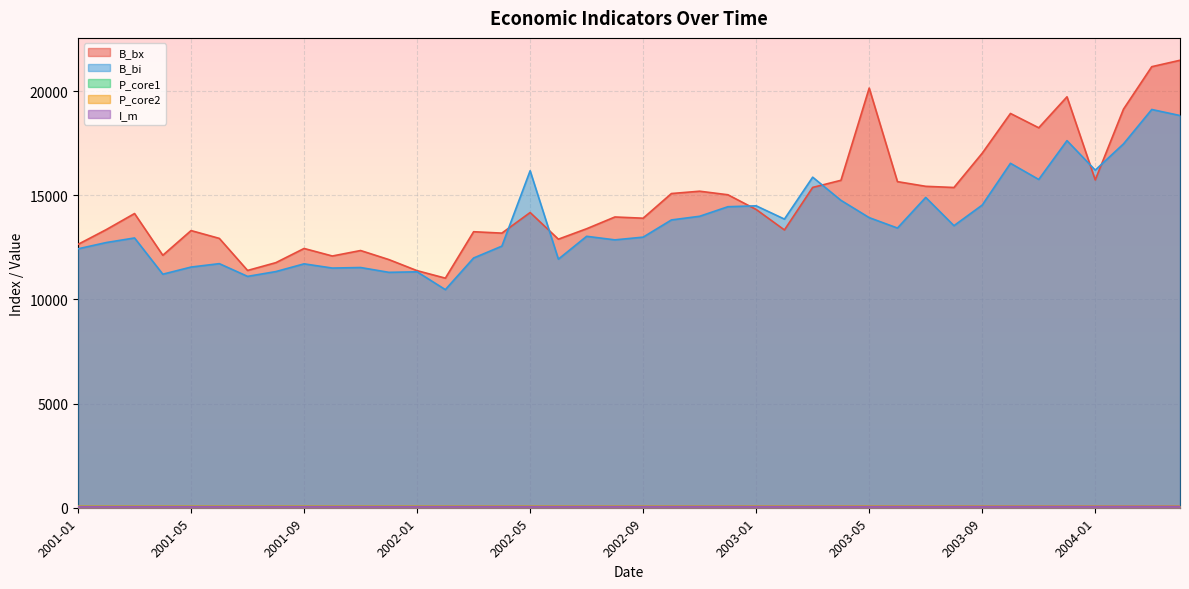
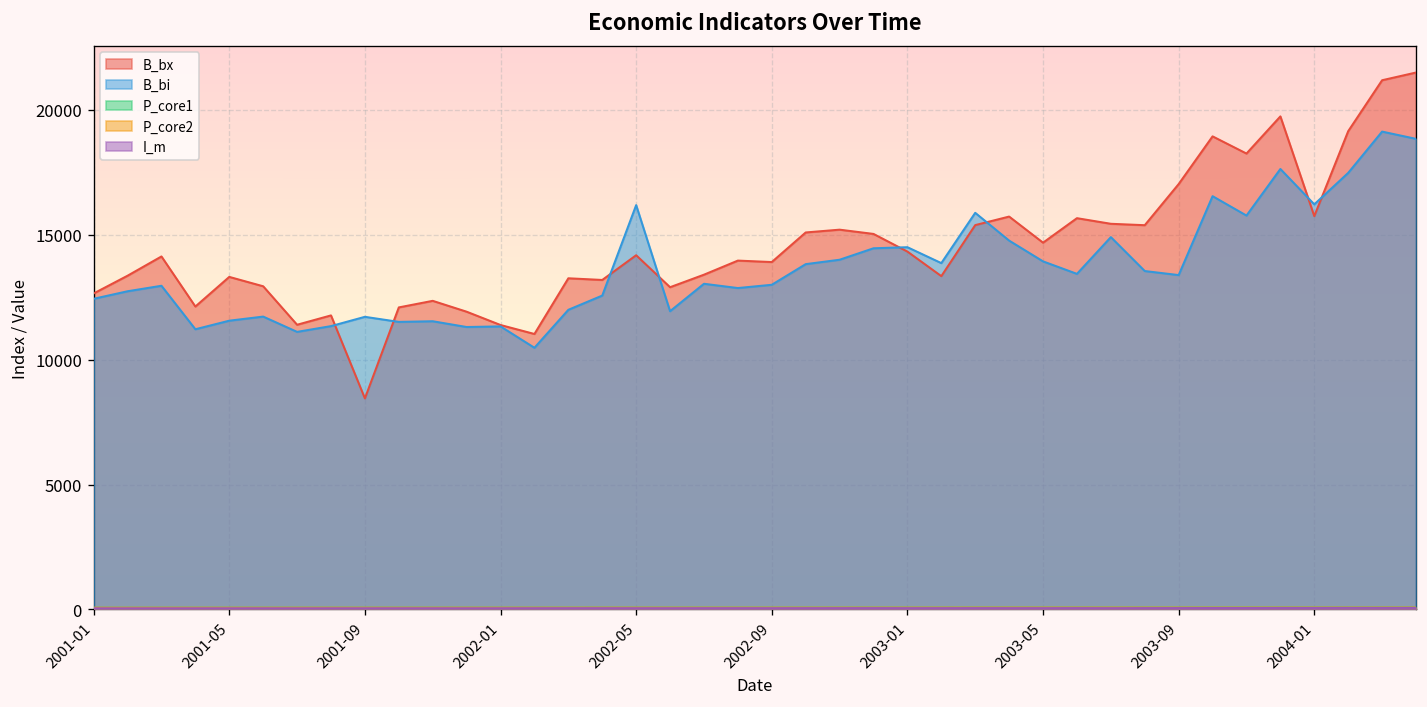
B_bx, 2001-09: 12400 -> 8400
B_bx, 2003-05: 20100 -> 14700
B_bi, 2003-09: 14500 -> 13400
